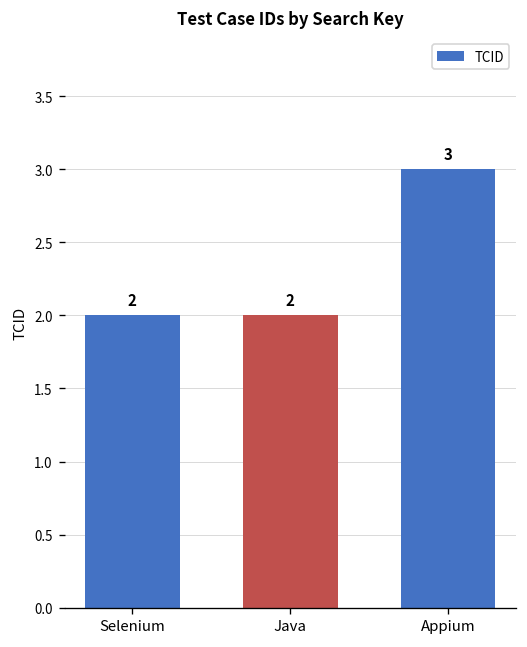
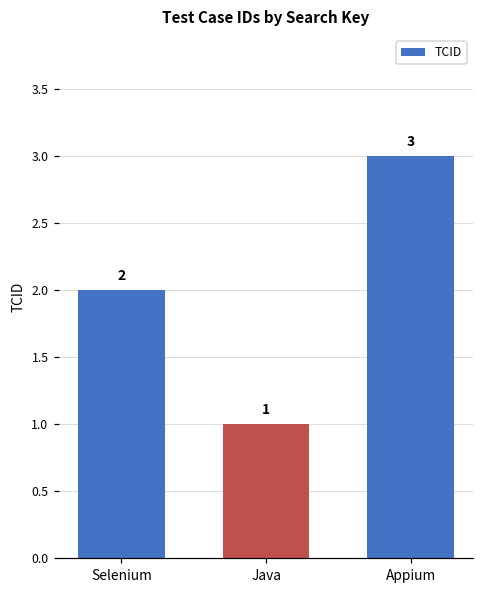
Java: 2 -> 1
